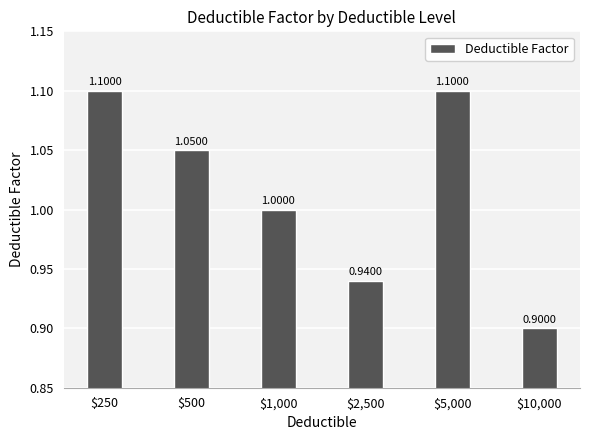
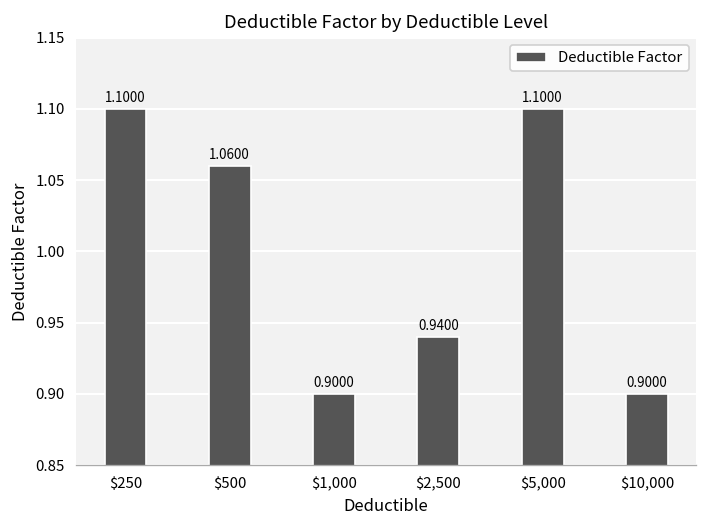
$500: 1.0500 -> 1.0600
$1,000: 1.0000 -> 0.9000
